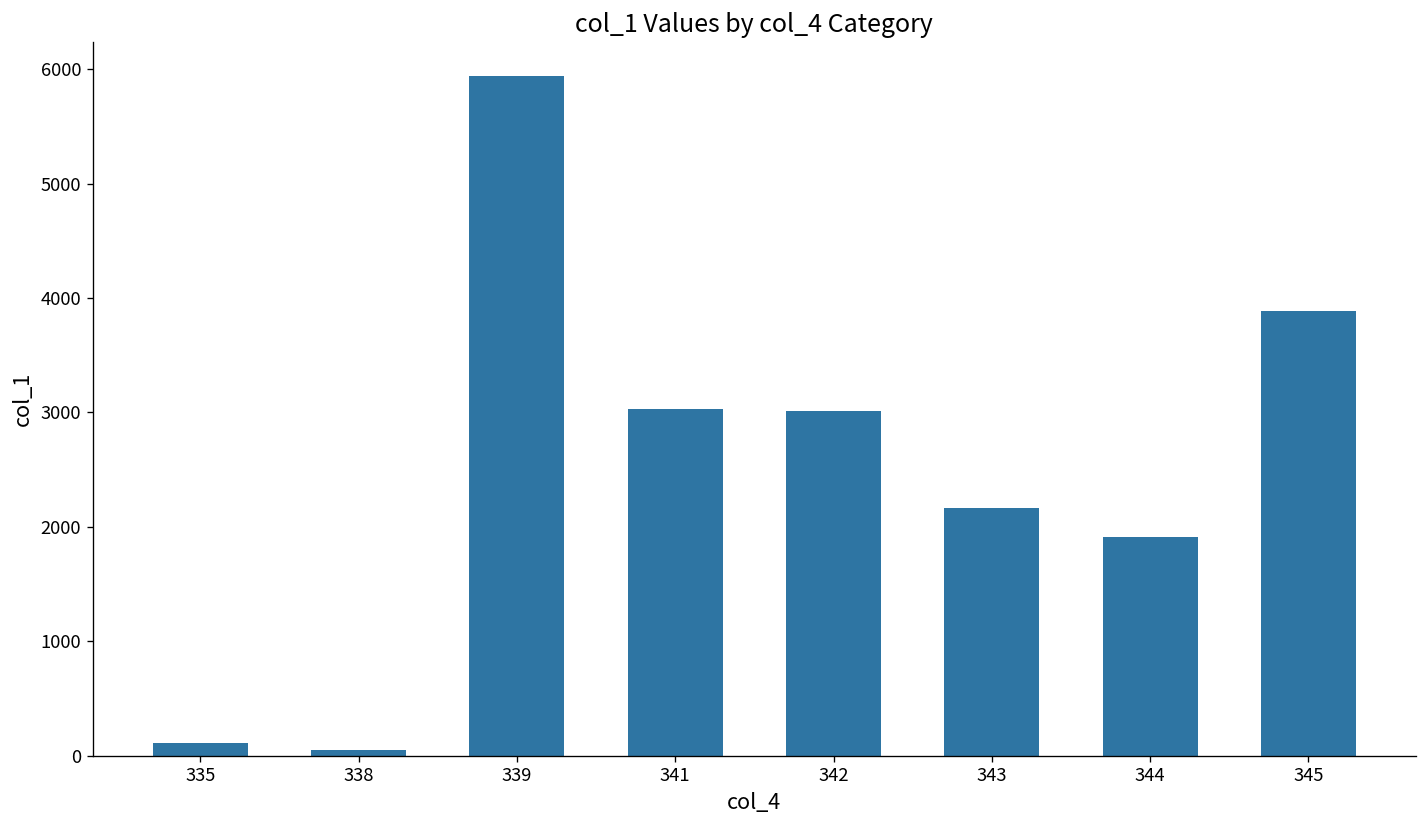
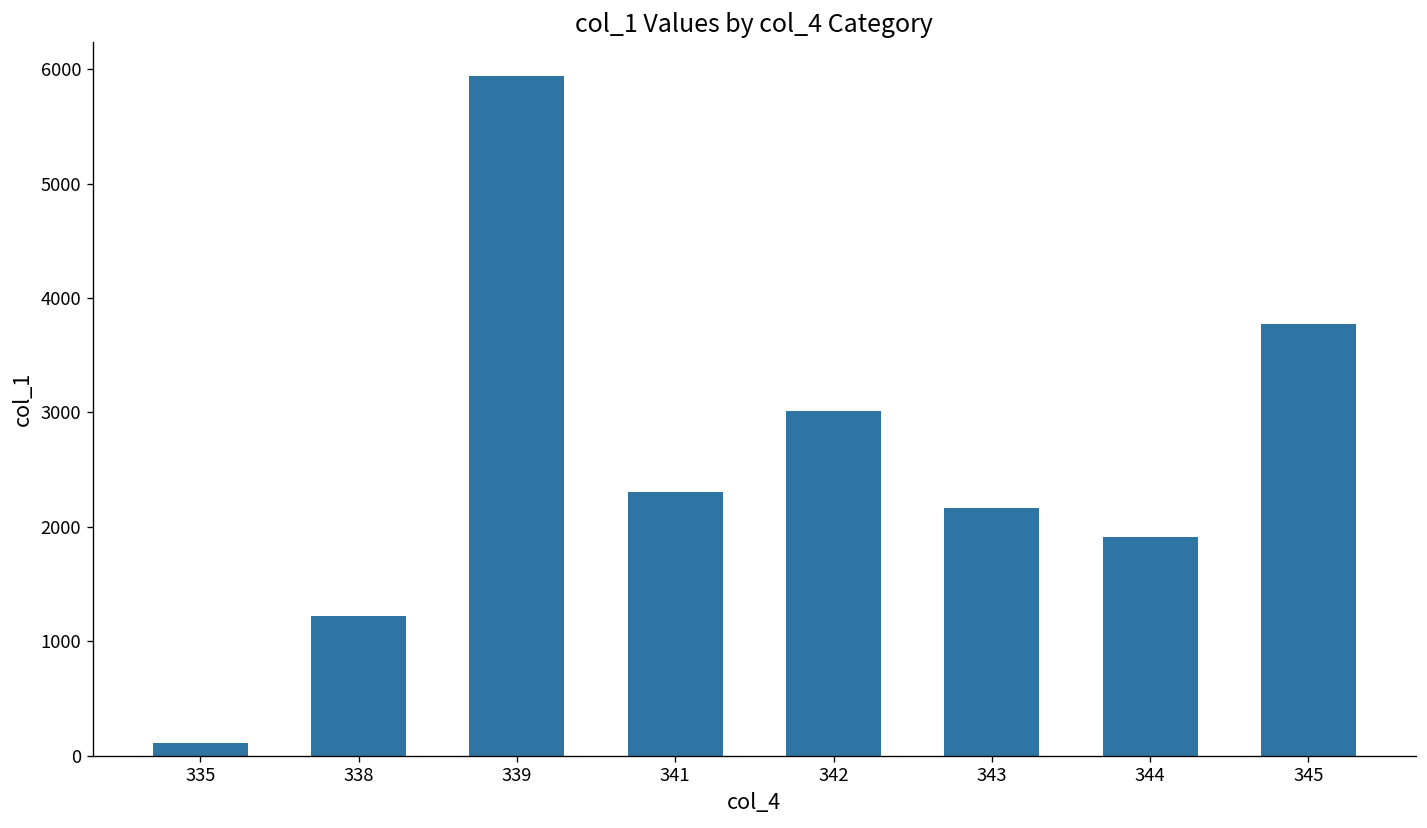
338: 100 -> 1200
341: 3000 -> 2300
345: 3900 -> 3800
